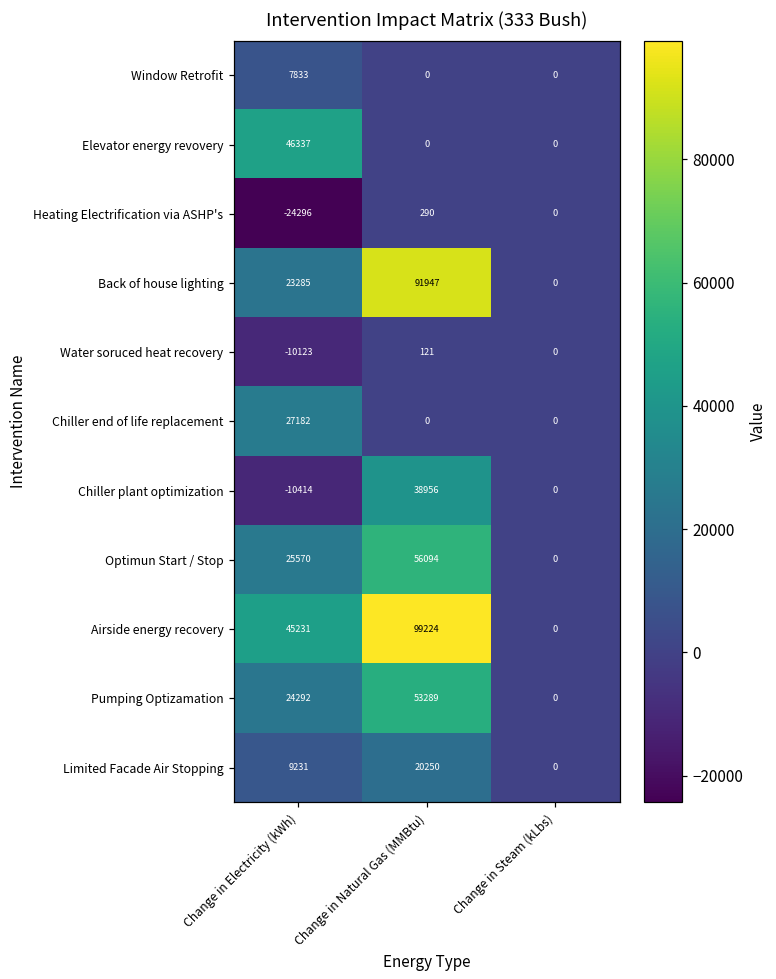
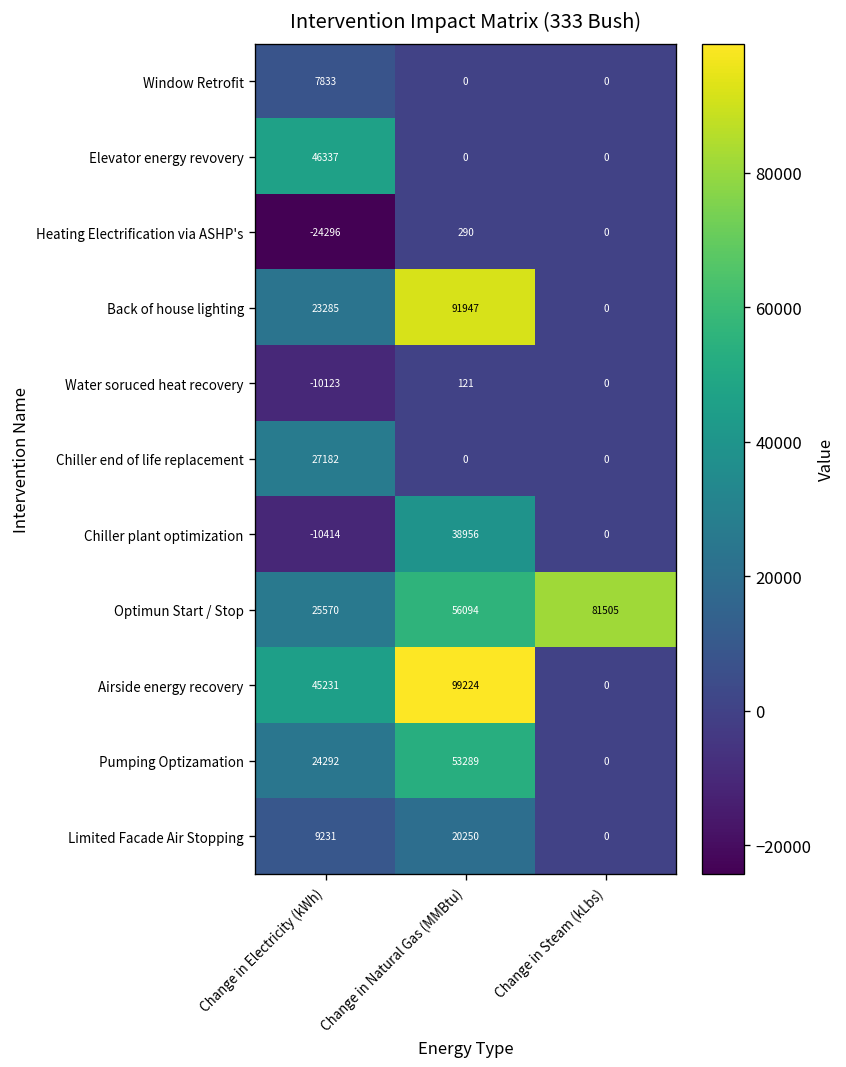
Optimun Start / Stop, Change in Steam (kLbs): 0 -> 81505
